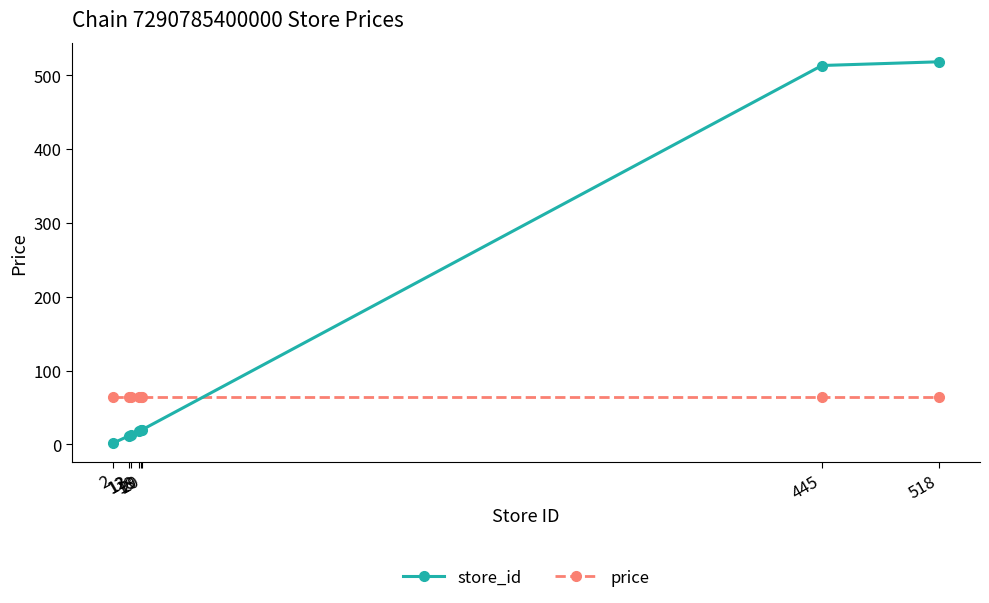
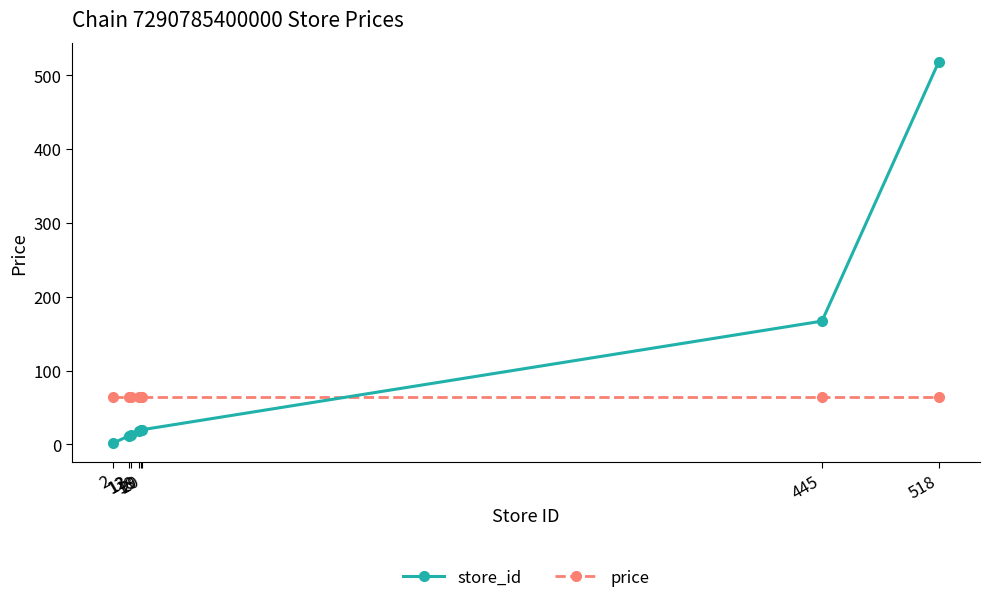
store_id, 445: 510 -> 170
